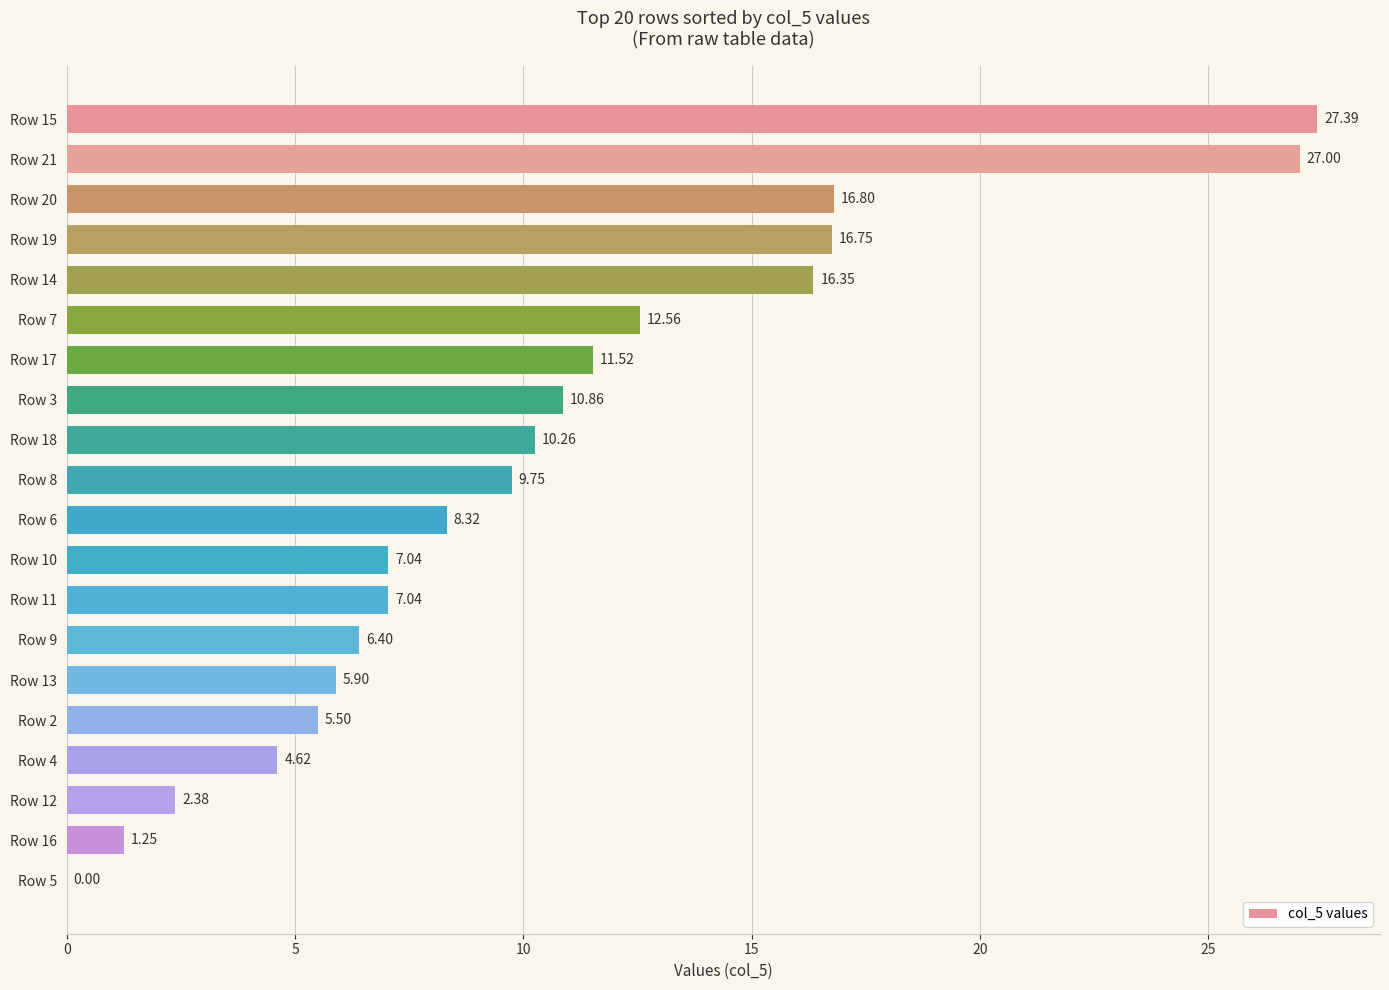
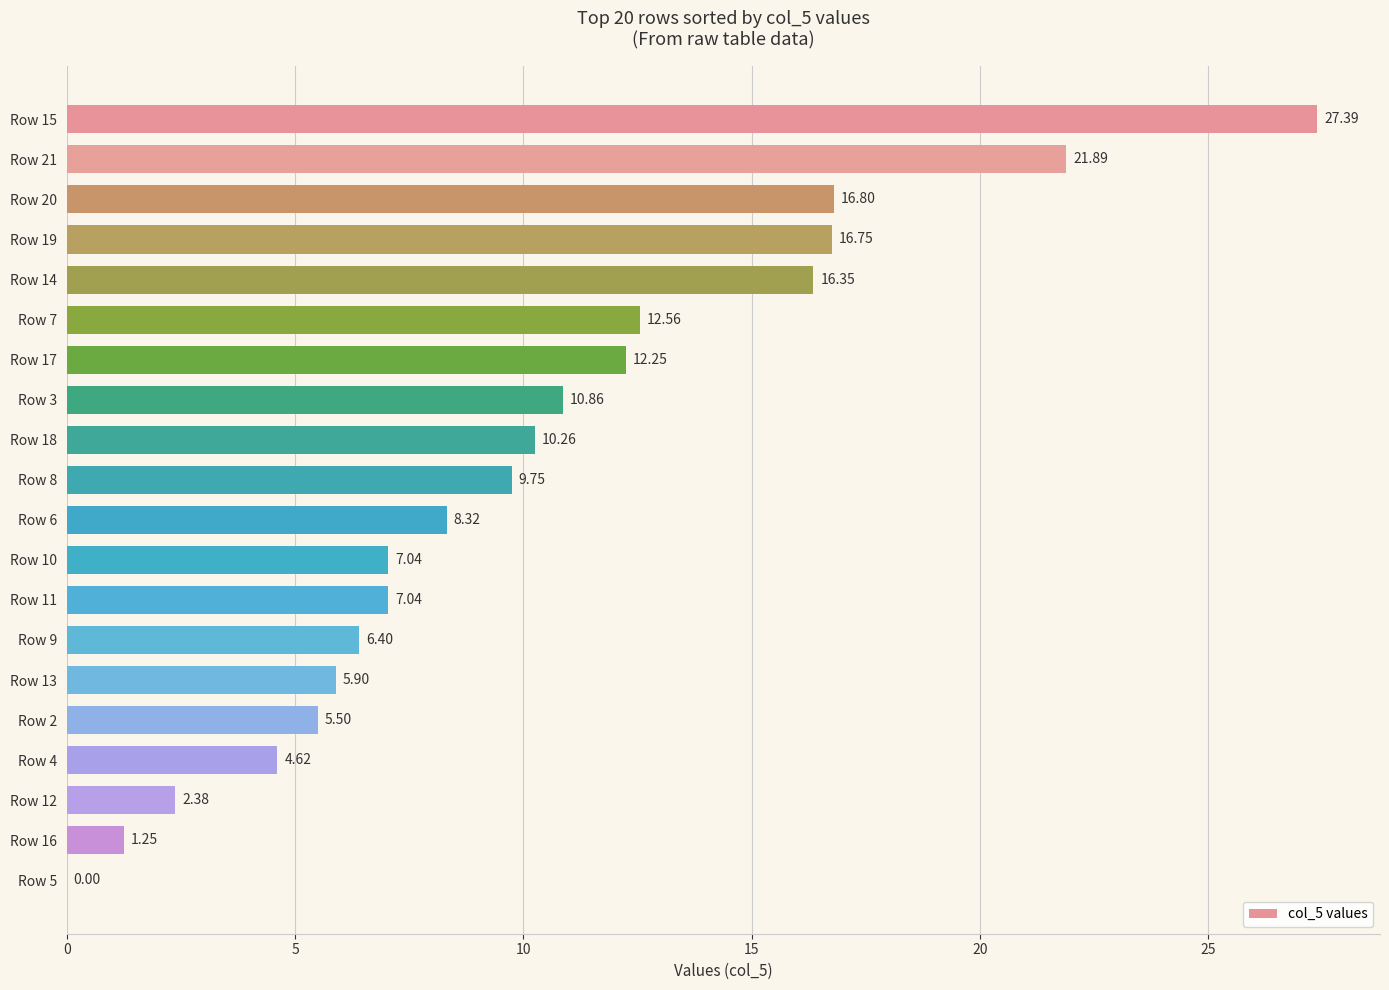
Row 21: 27.00 -> 21.89
Row 17: 11.52 -> 12.25
